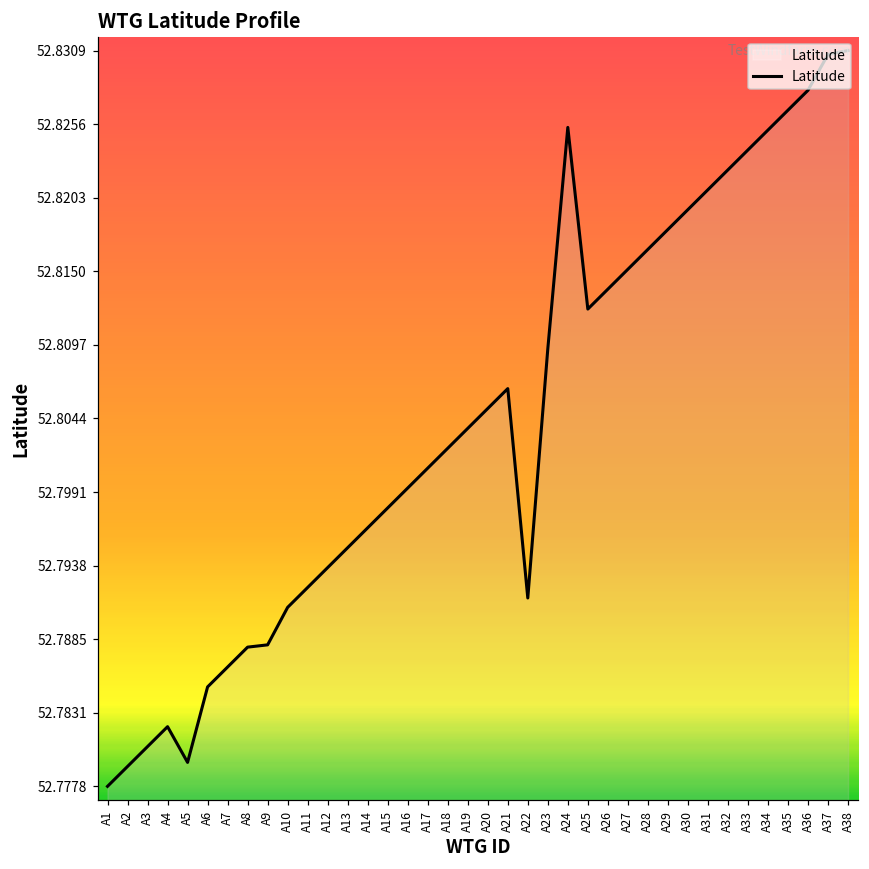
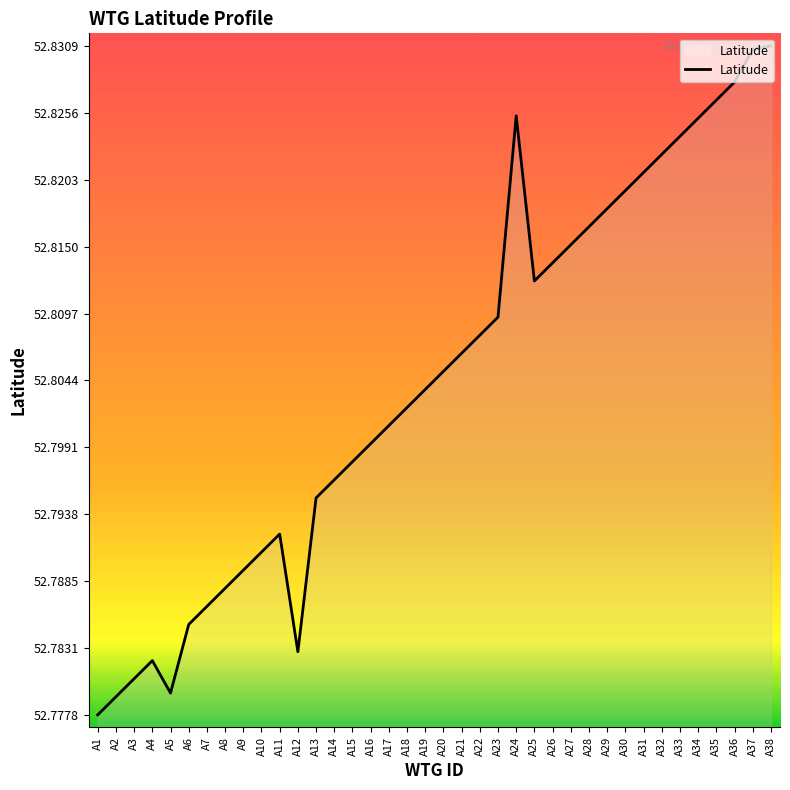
A9: 52.7880 -> 52.7893
A12: 52.7936 -> 52.7829
A22: 52.7914 -> 52.8079
